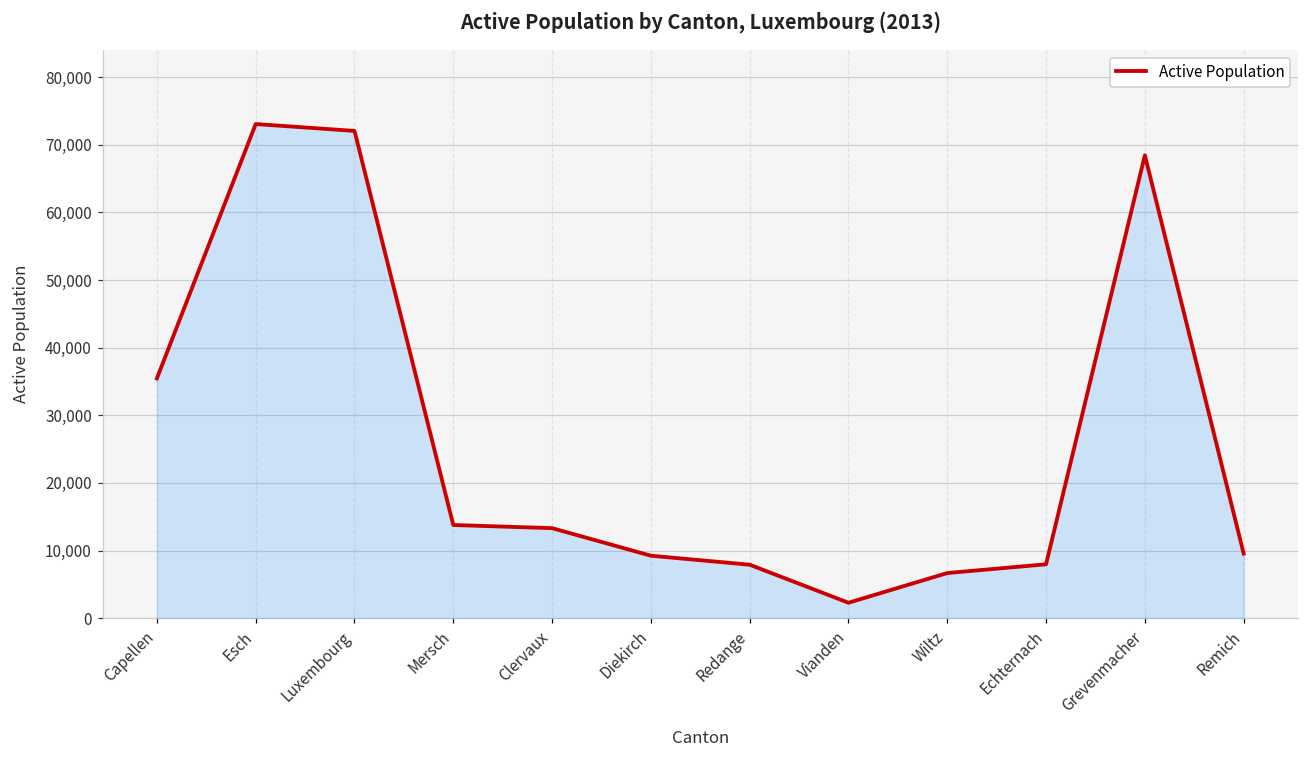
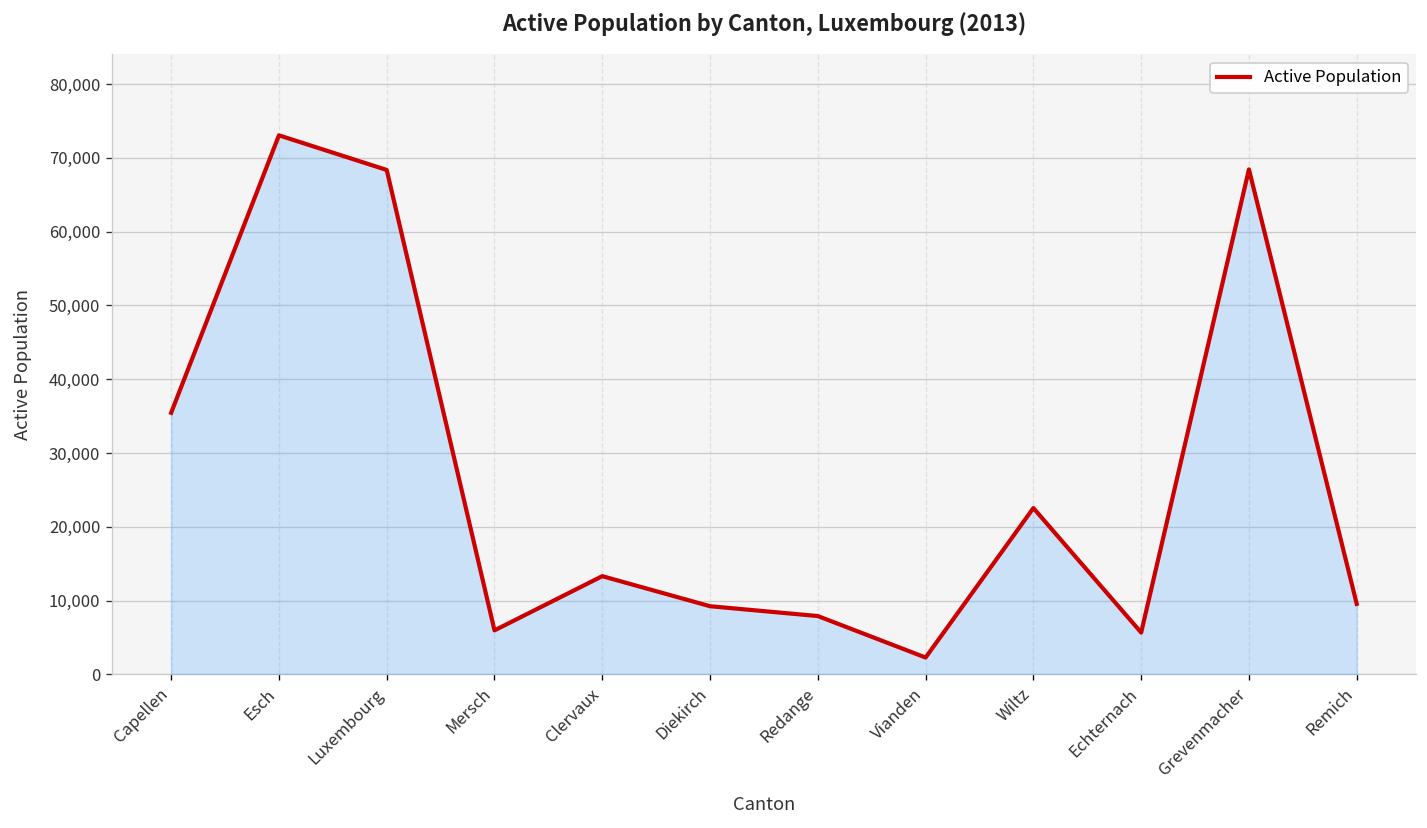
Luxembourg: 72,000 -> 68,000
Mersch: 14,000 -> 6,000
Wiltz: 7,000 -> 23,000
Echternach: 8,000 -> 6,000
